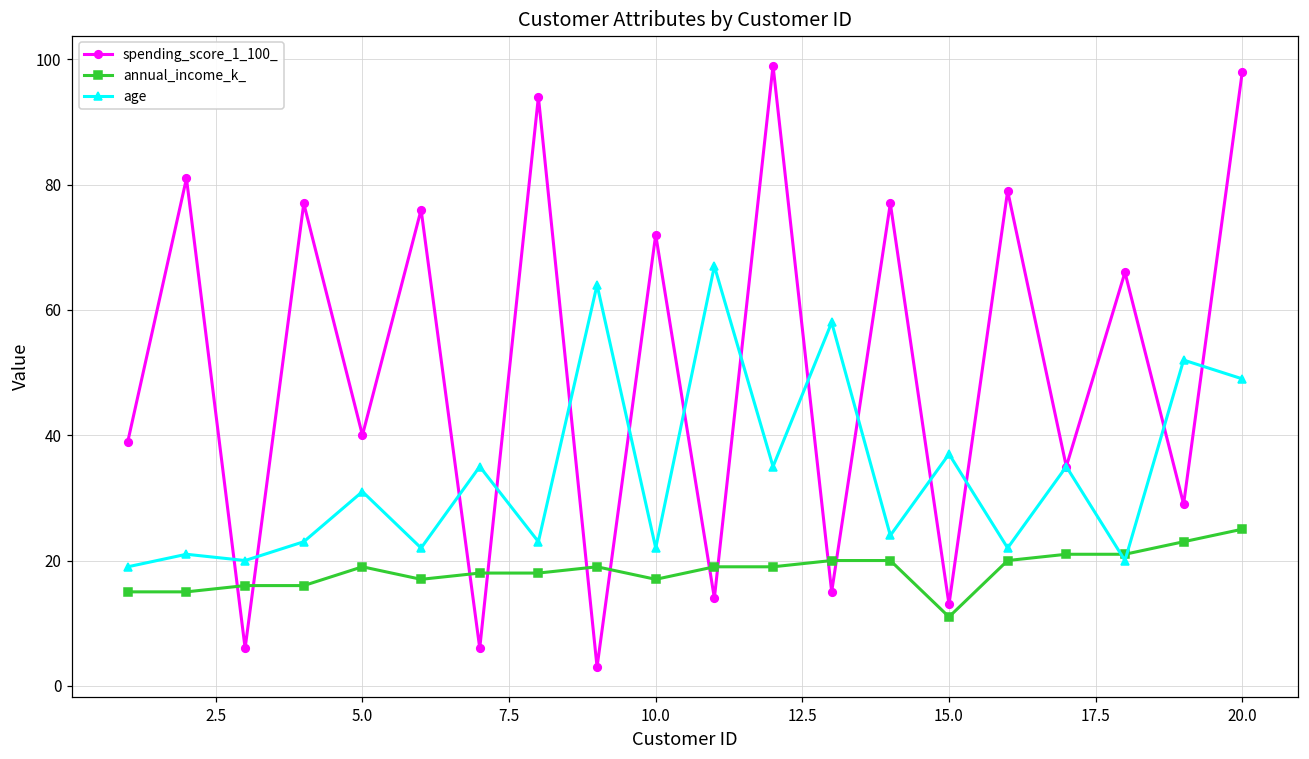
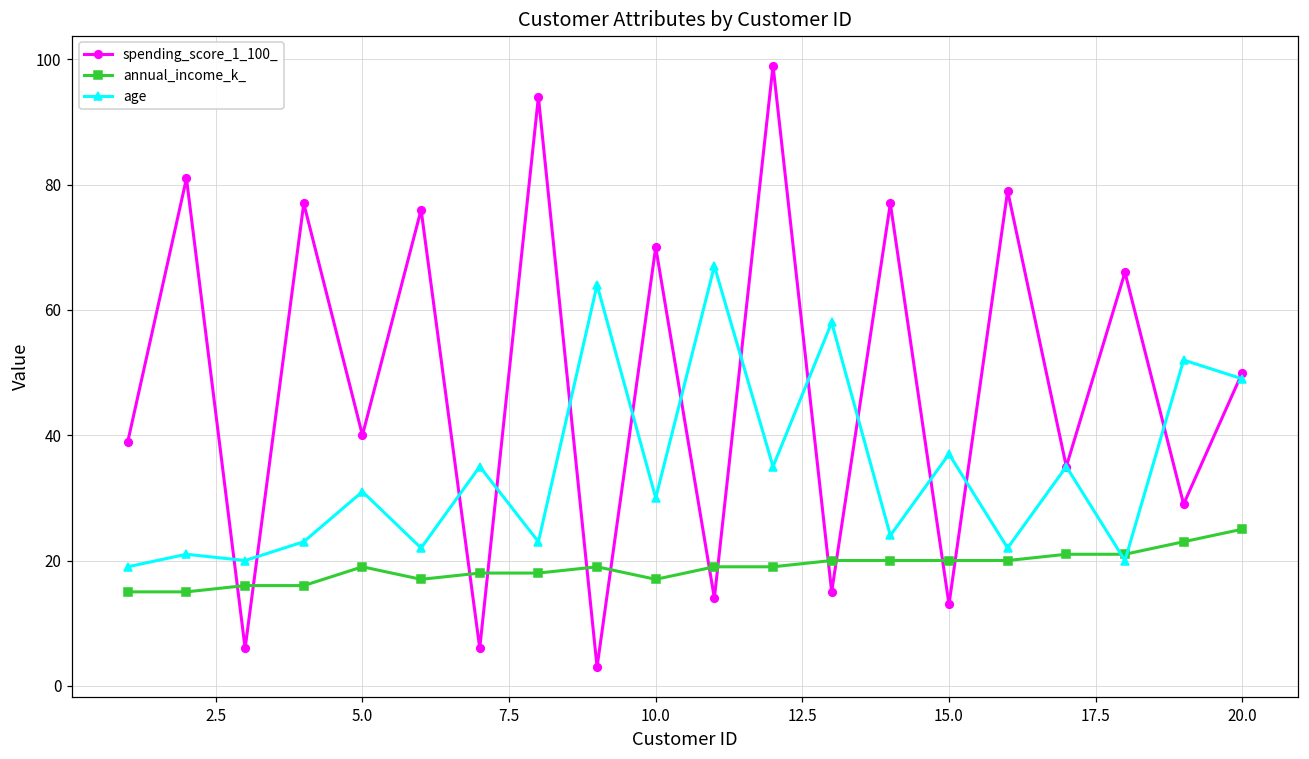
spending_score_1_100_, 10.0: 72 -> 70
age, 10.0: 22 -> 30
annual_income_k_, 15.0: 11 -> 20
spending_score_1_100_, 20.0: 98 -> 50
